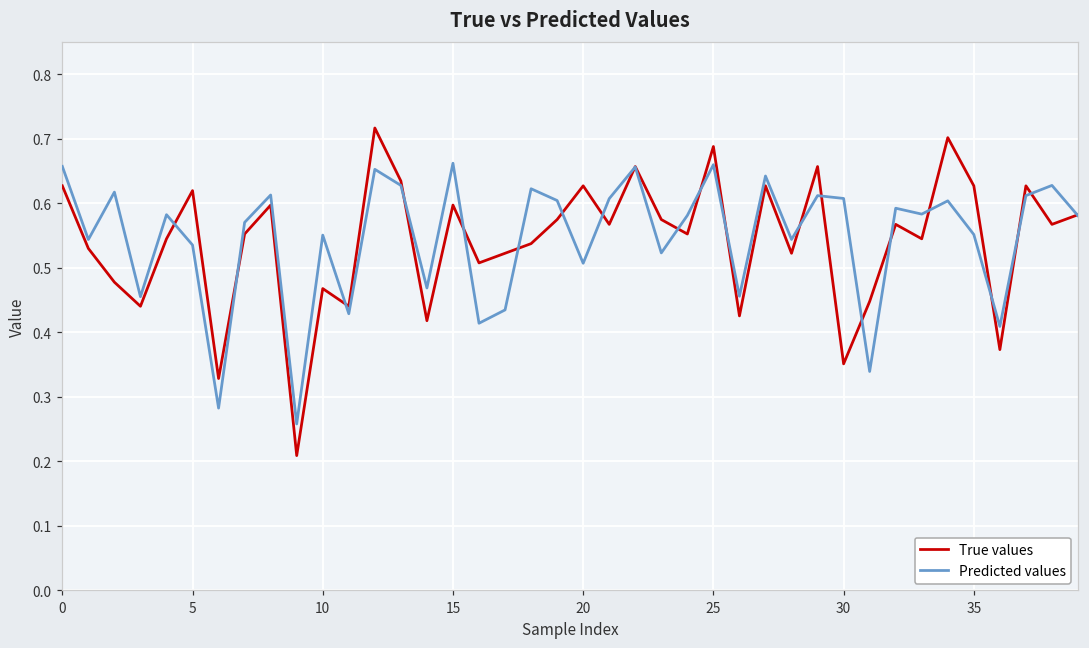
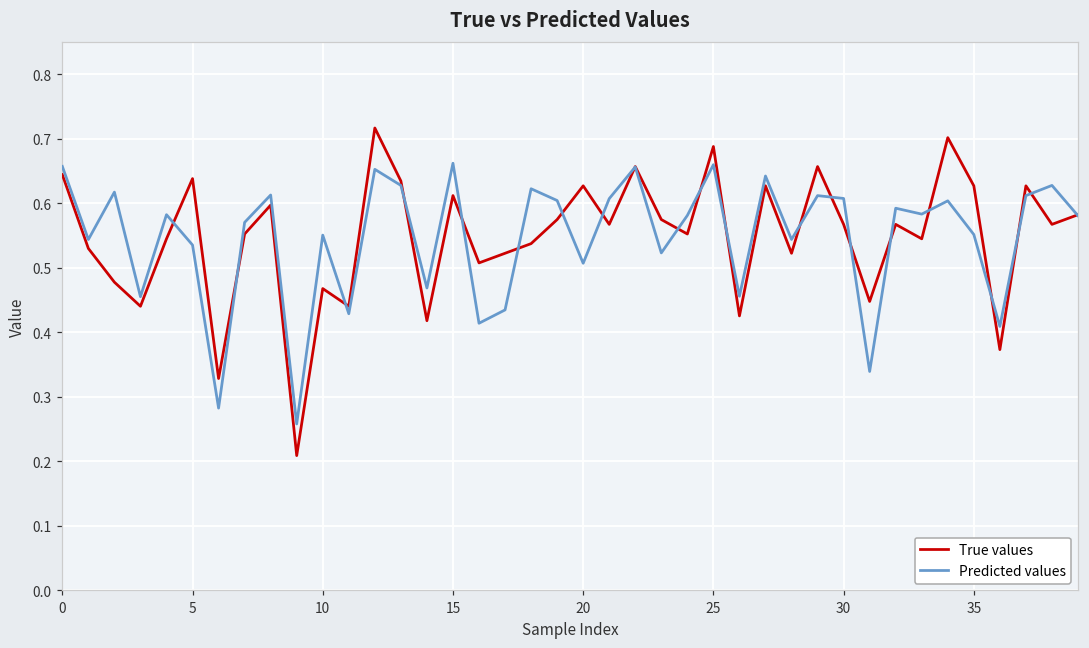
True values, 0: 0.63 -> 0.64
True values, 5: 0.62 -> 0.64
True values, 15: 0.60 -> 0.61
True values, 30: 0.35 -> 0.57
